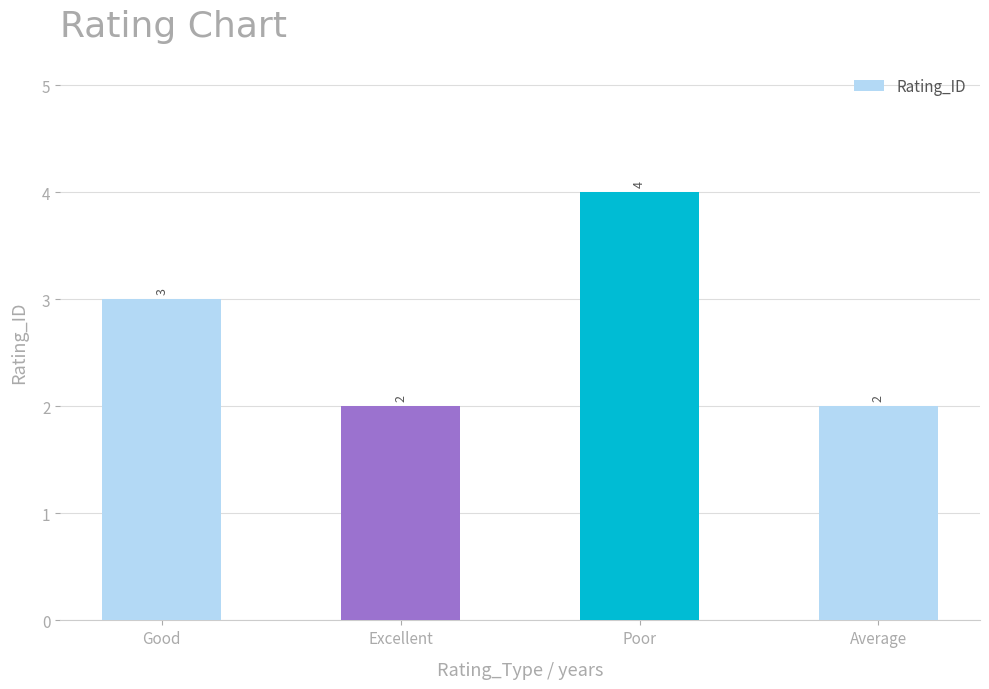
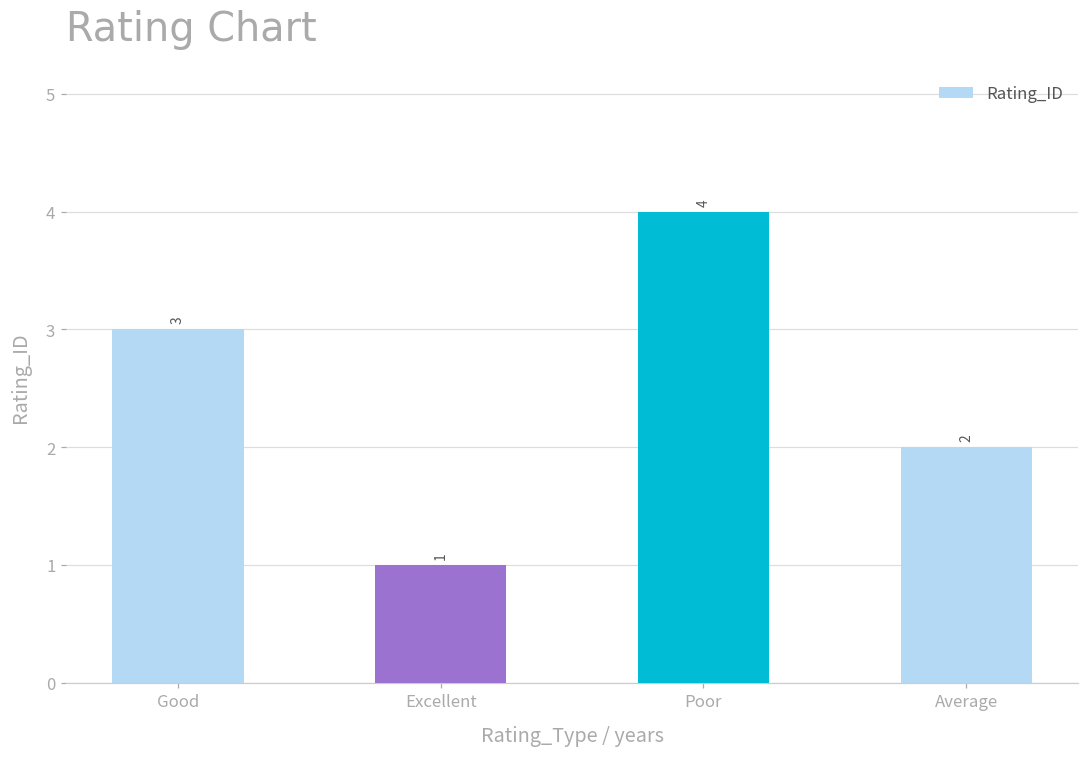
Excellent: 2 -> 1
